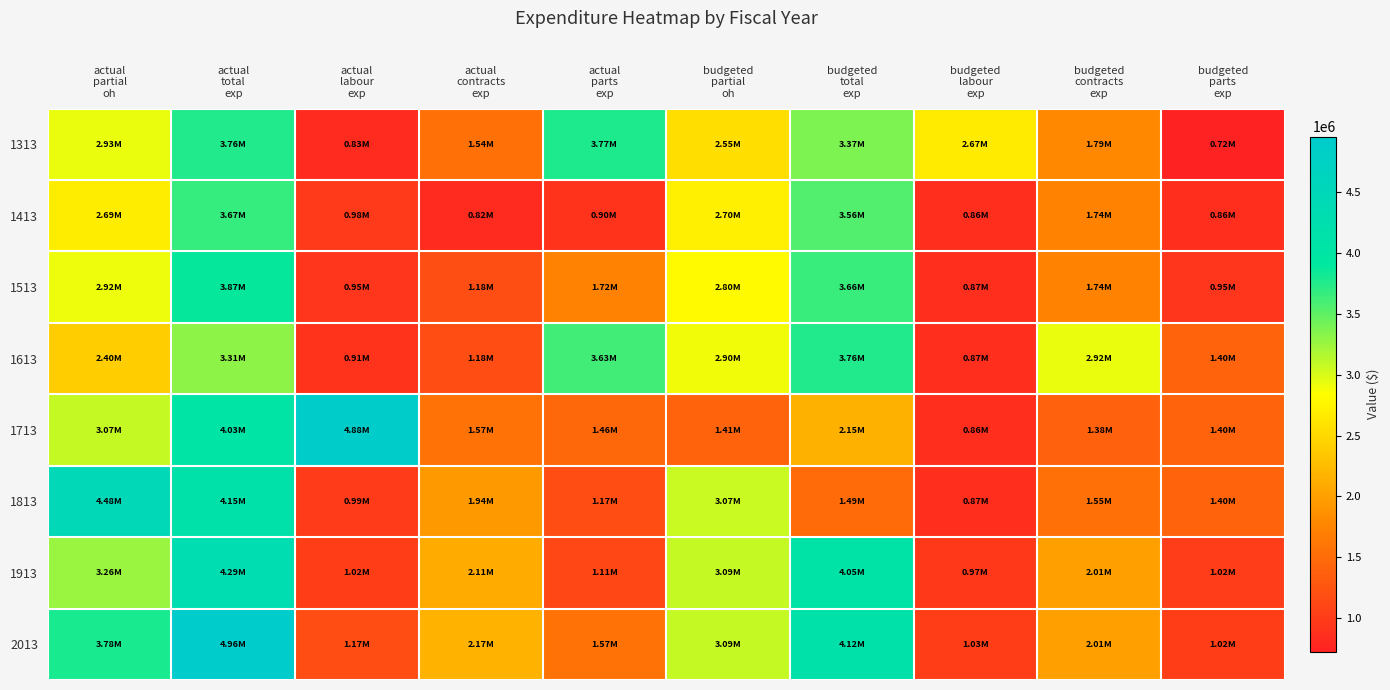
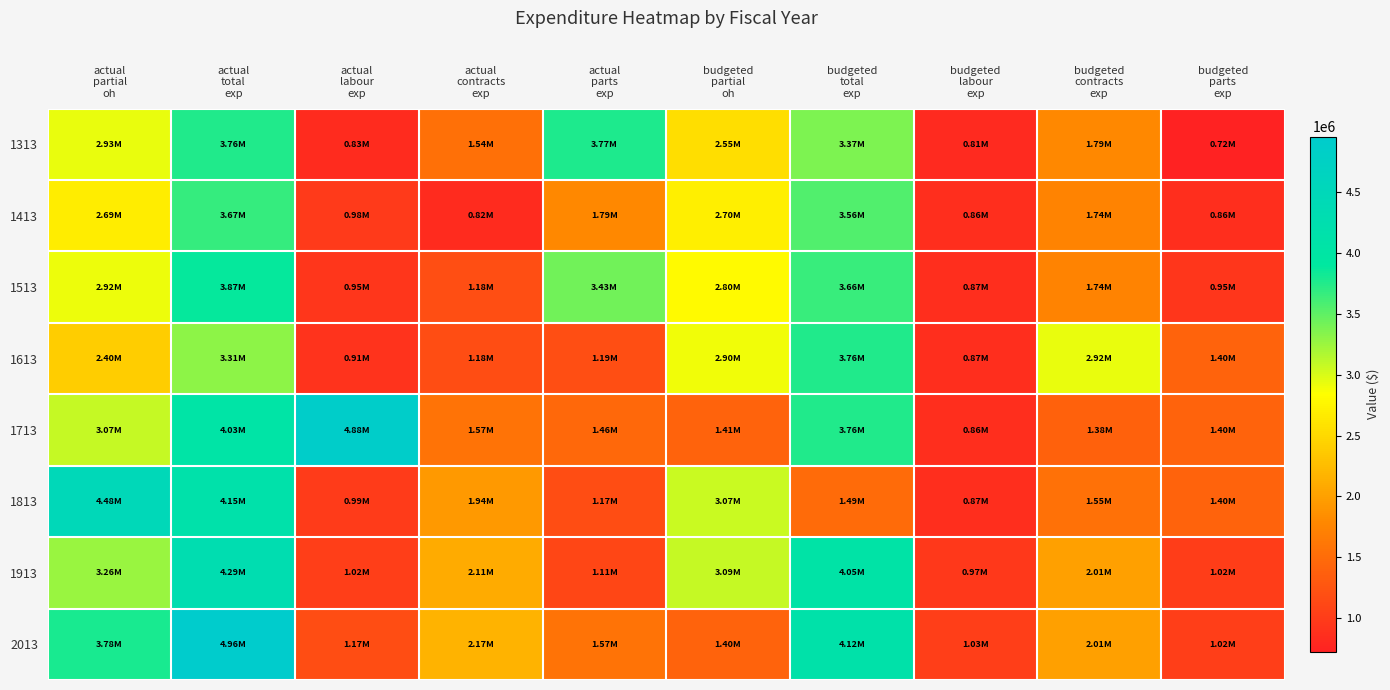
1313, budgeted labour exp: 2.67M -> 0.81M
1413, actual parts exp: 0.90M -> 1.79M
1513, actual parts exp: 1.72M -> 3.43M
1613, actual parts exp: 3.63M -> 1.19M
1713, budgeted total exp: 2.15M -> 3.76M
2013, budgeted partial oh: 3.09M -> 1.40M
